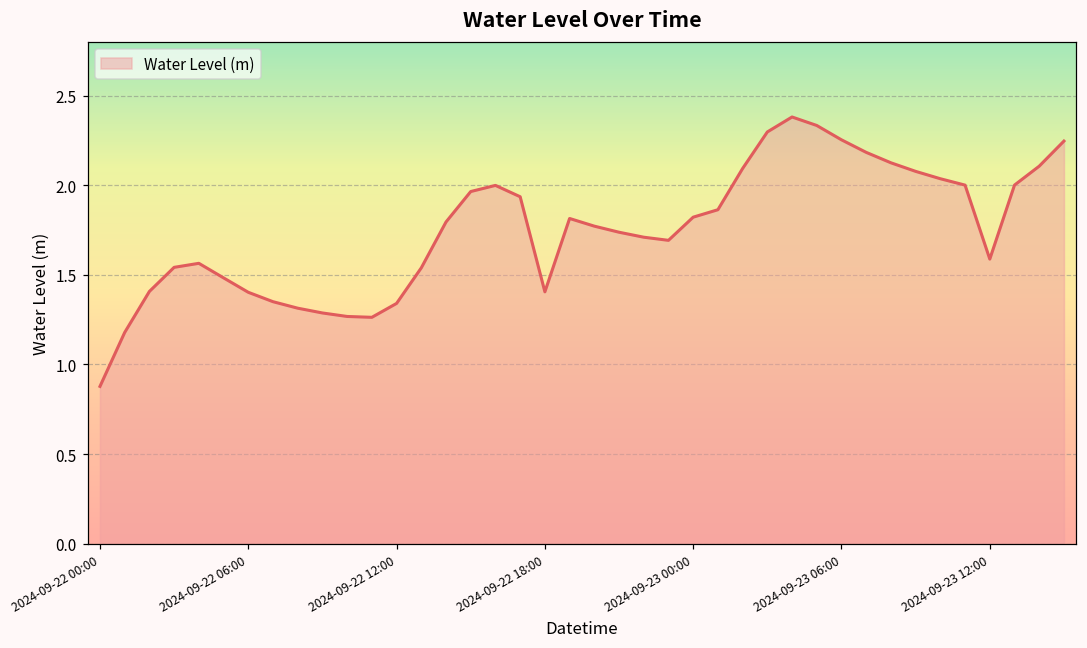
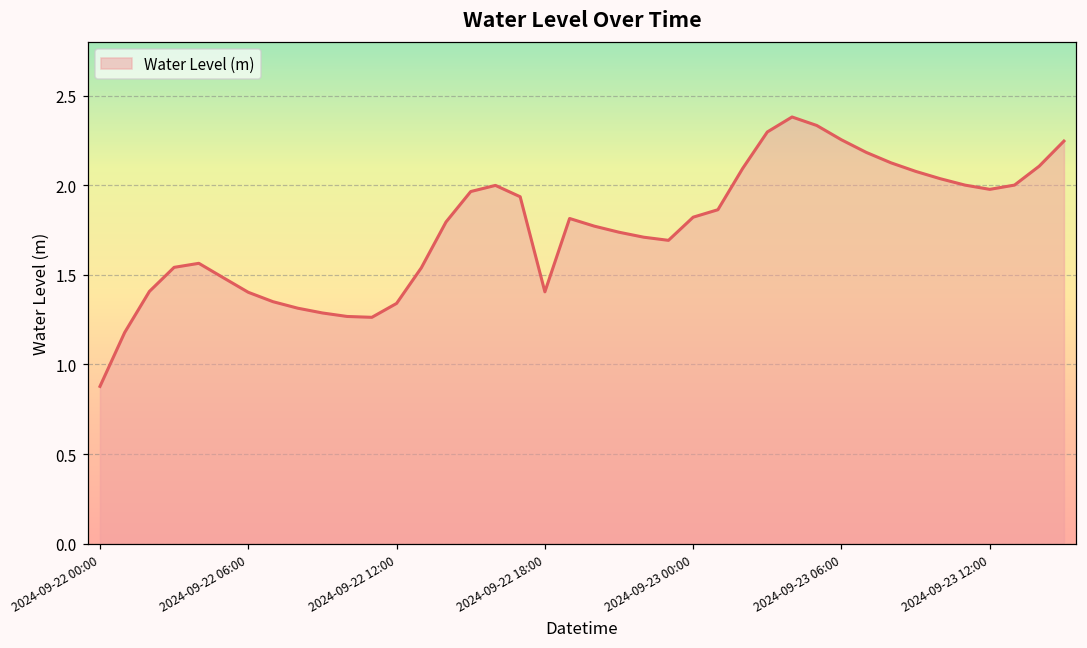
2024-09-23 12:00: 1.59 -> 1.98
